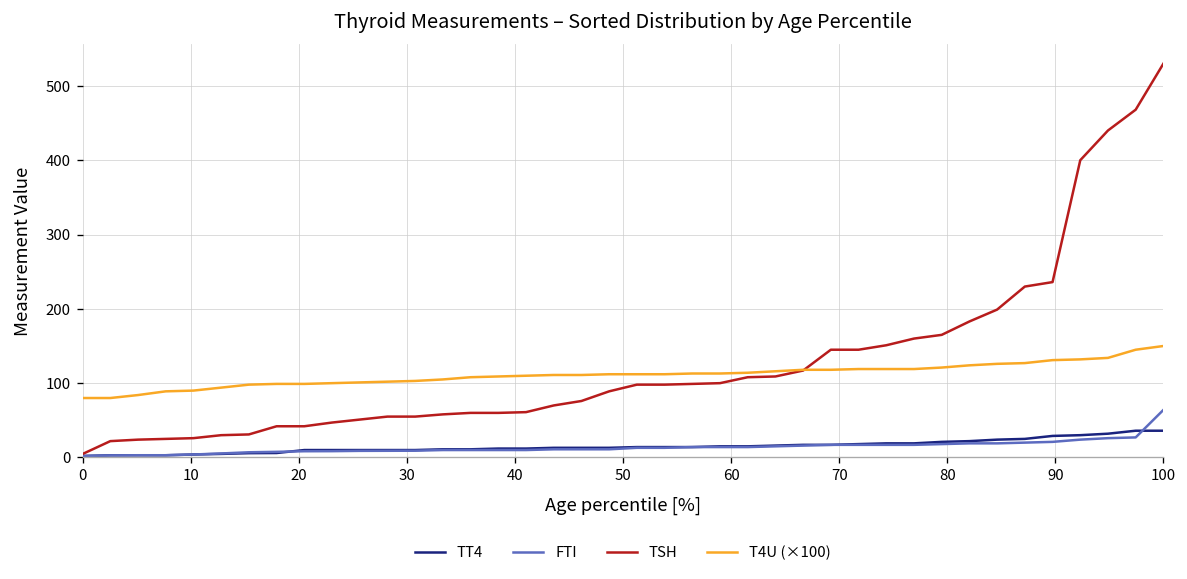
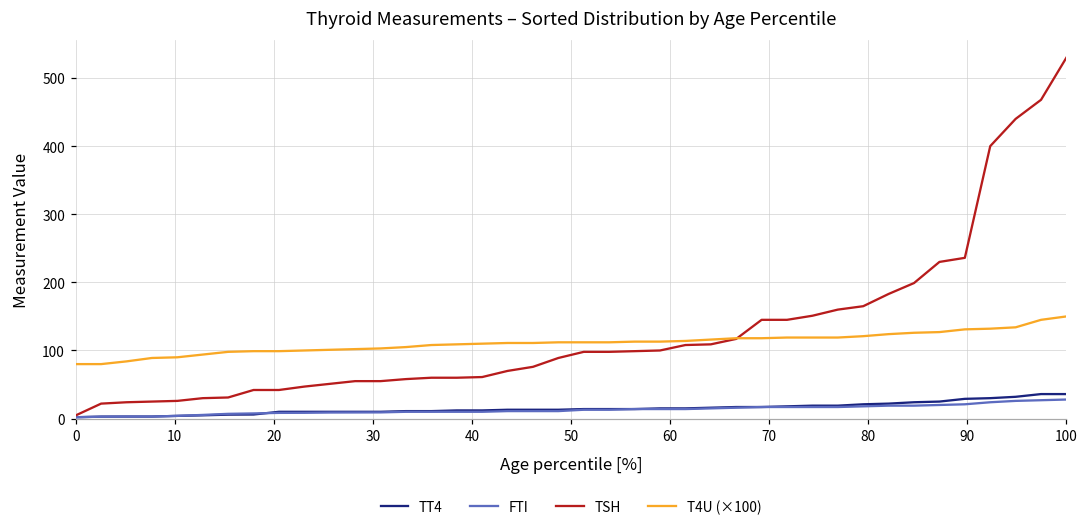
FTI, 100: 60 -> 30
